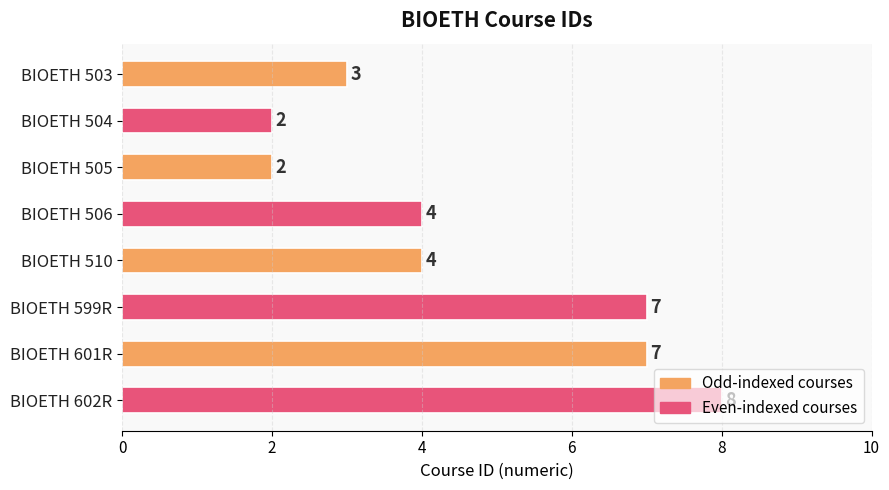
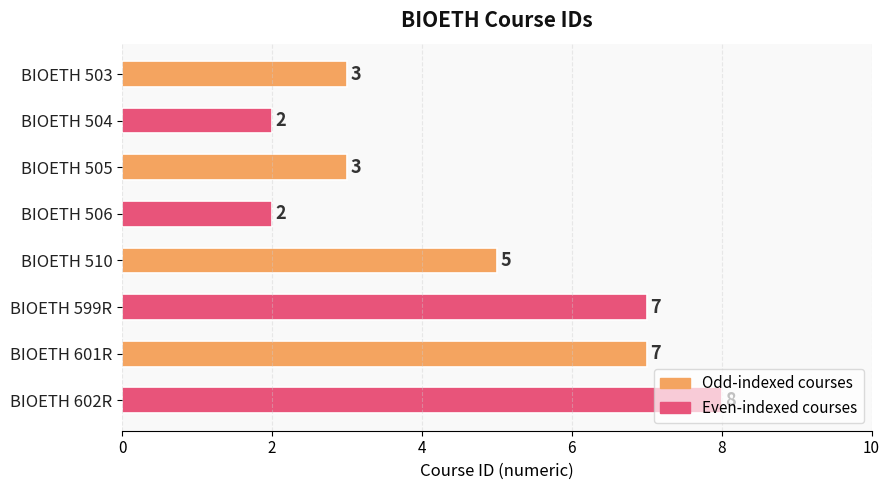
BIOETH 505: 2 -> 3
BIOETH 506: 4 -> 2
BIOETH 510: 4 -> 5
